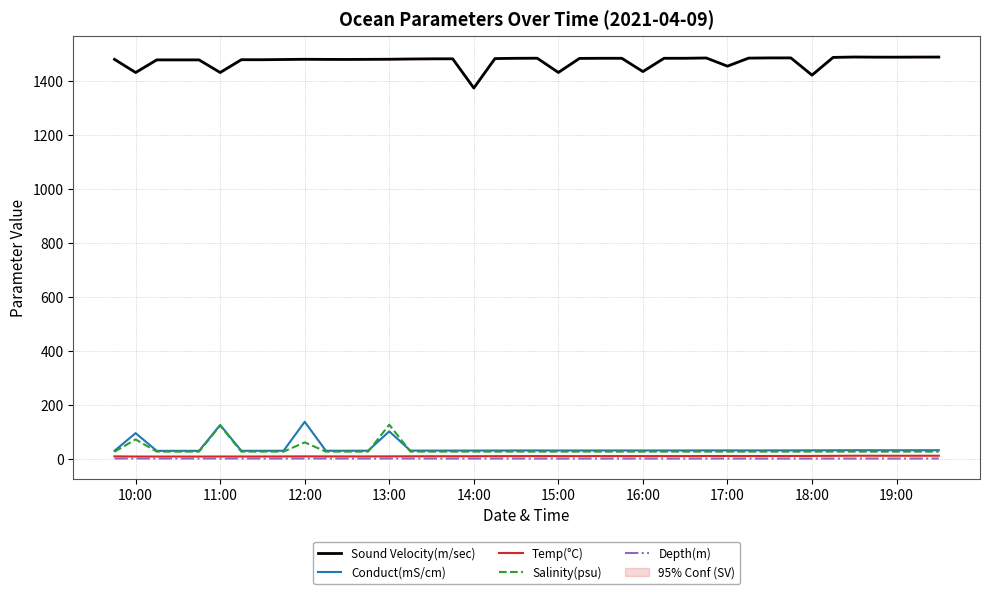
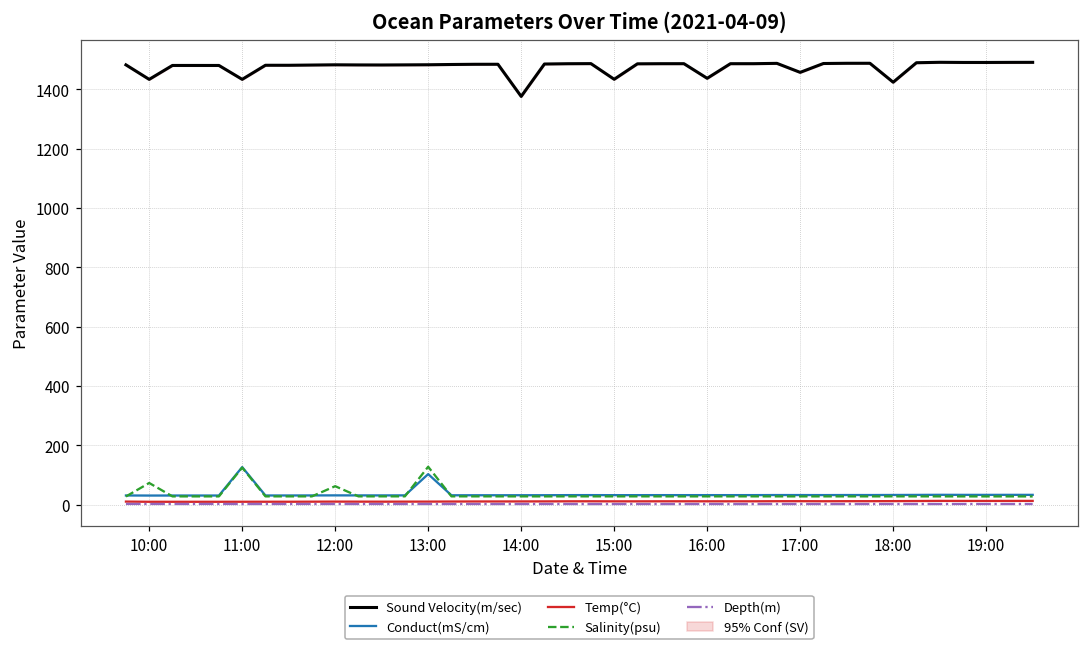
Conduct(mS/cm), 10:00: 100 -> 30
Conduct(mS/cm), 12:00: 140 -> 30
